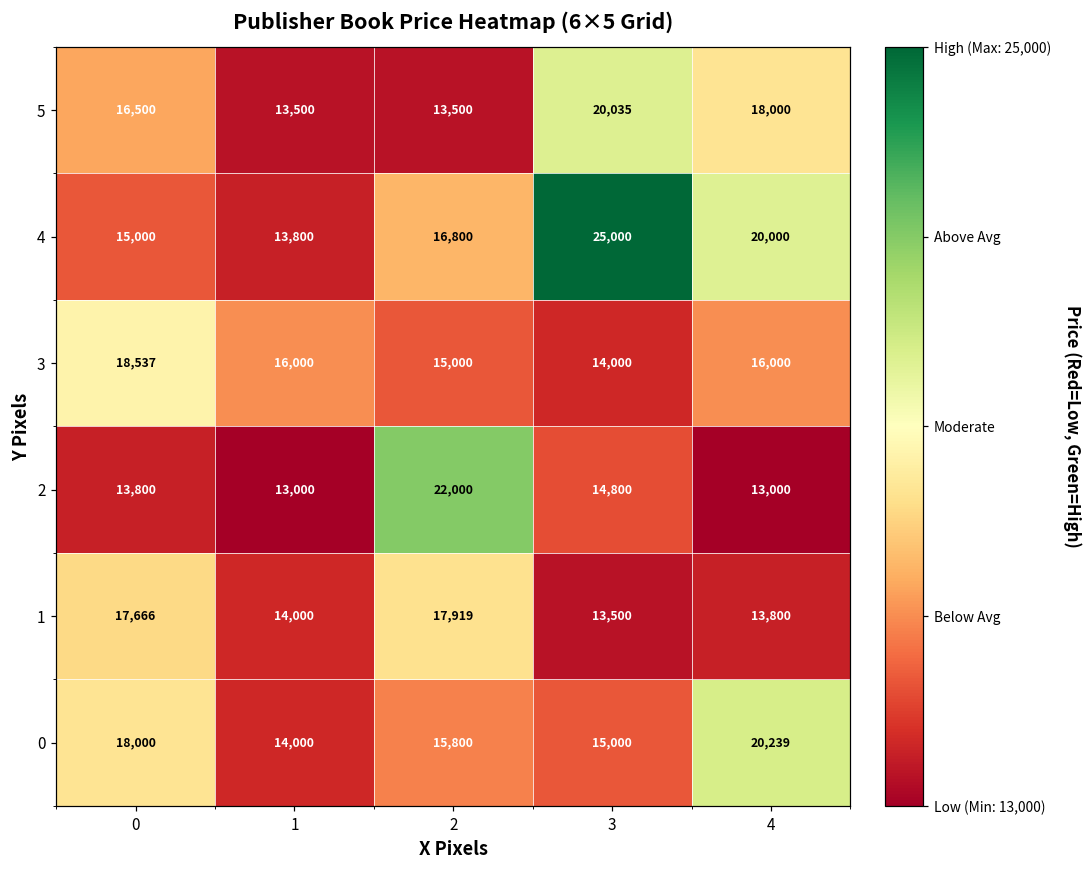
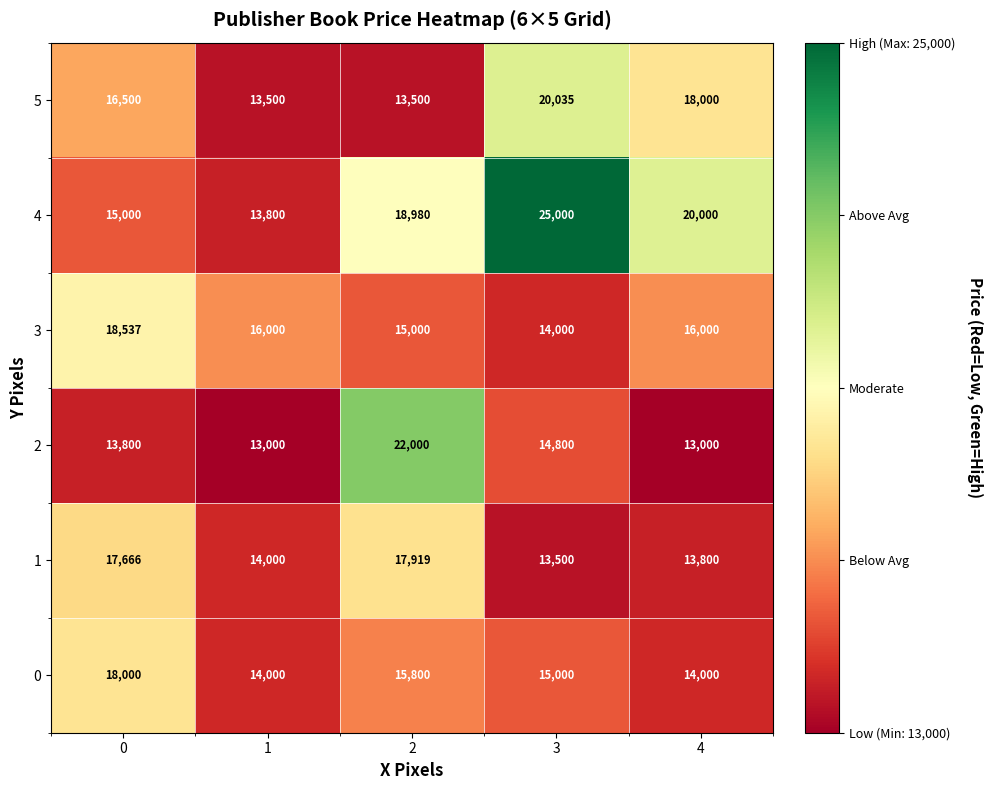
4, 2: 16,800 -> 18,980
0, 4: 20,239 -> 14,000
